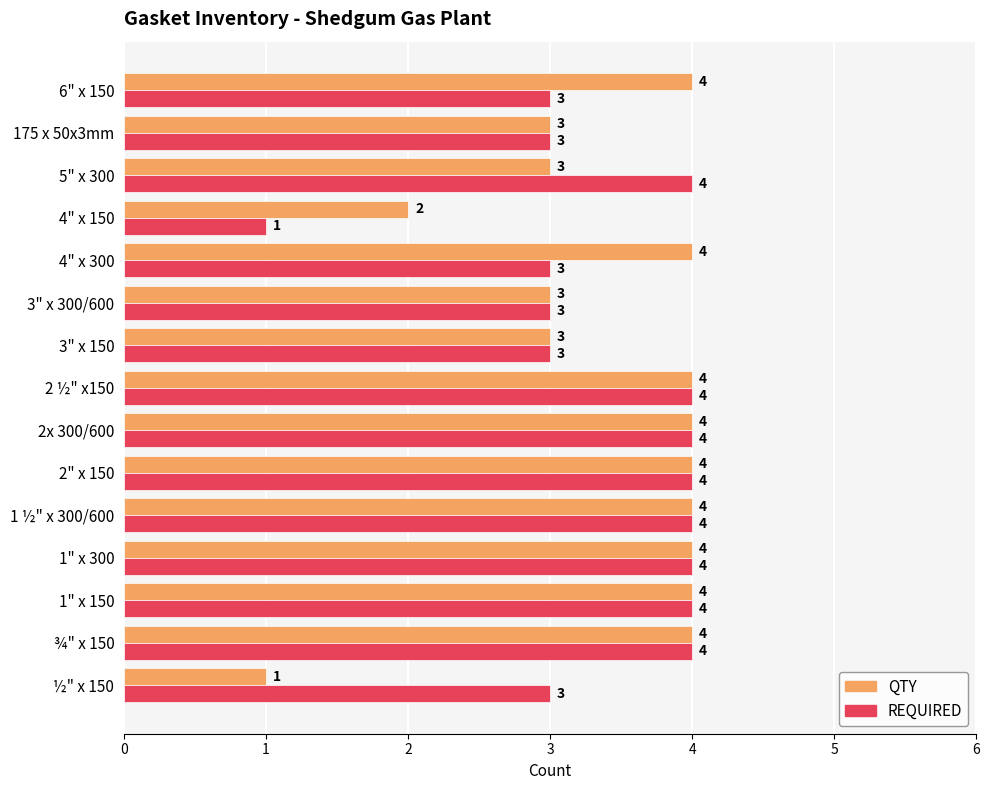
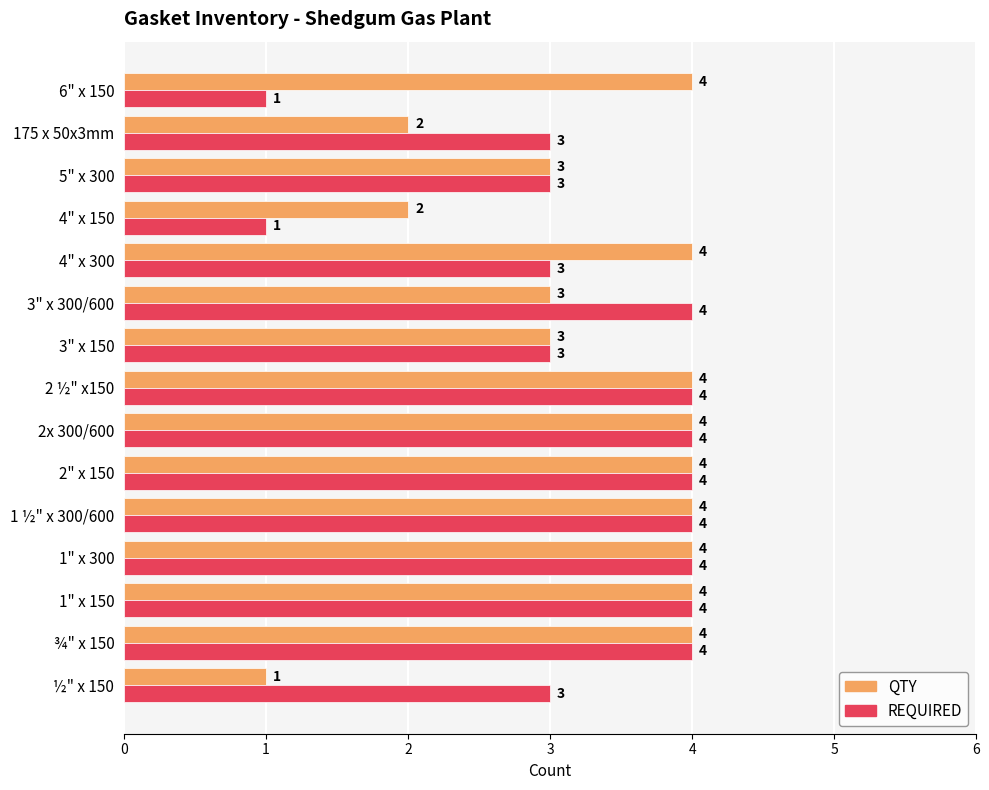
REQUIRED, 6" x 150: 3 -> 1
QTY, 175 x 50x3mm: 3 -> 2
REQUIRED, 5" x 300: 4 -> 3
REQUIRED, 3" x 300/600: 3 -> 4
